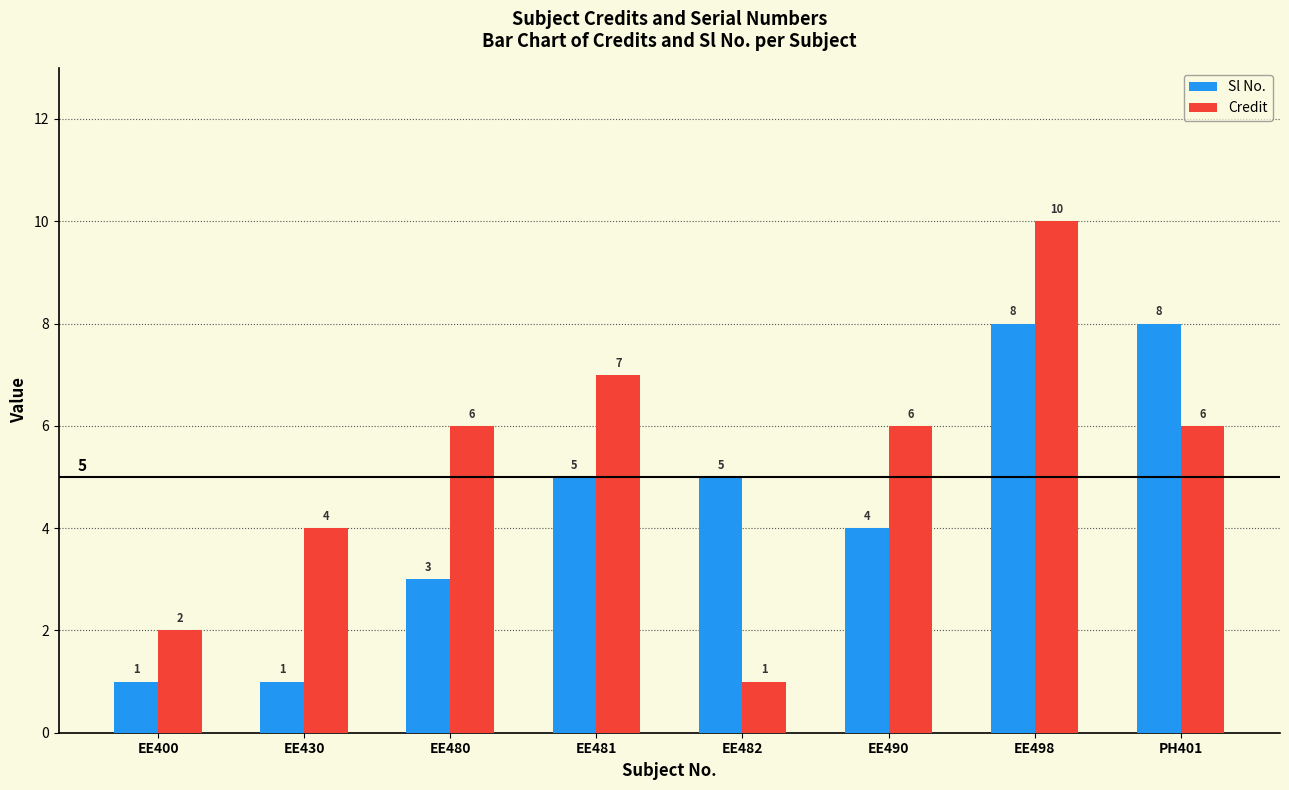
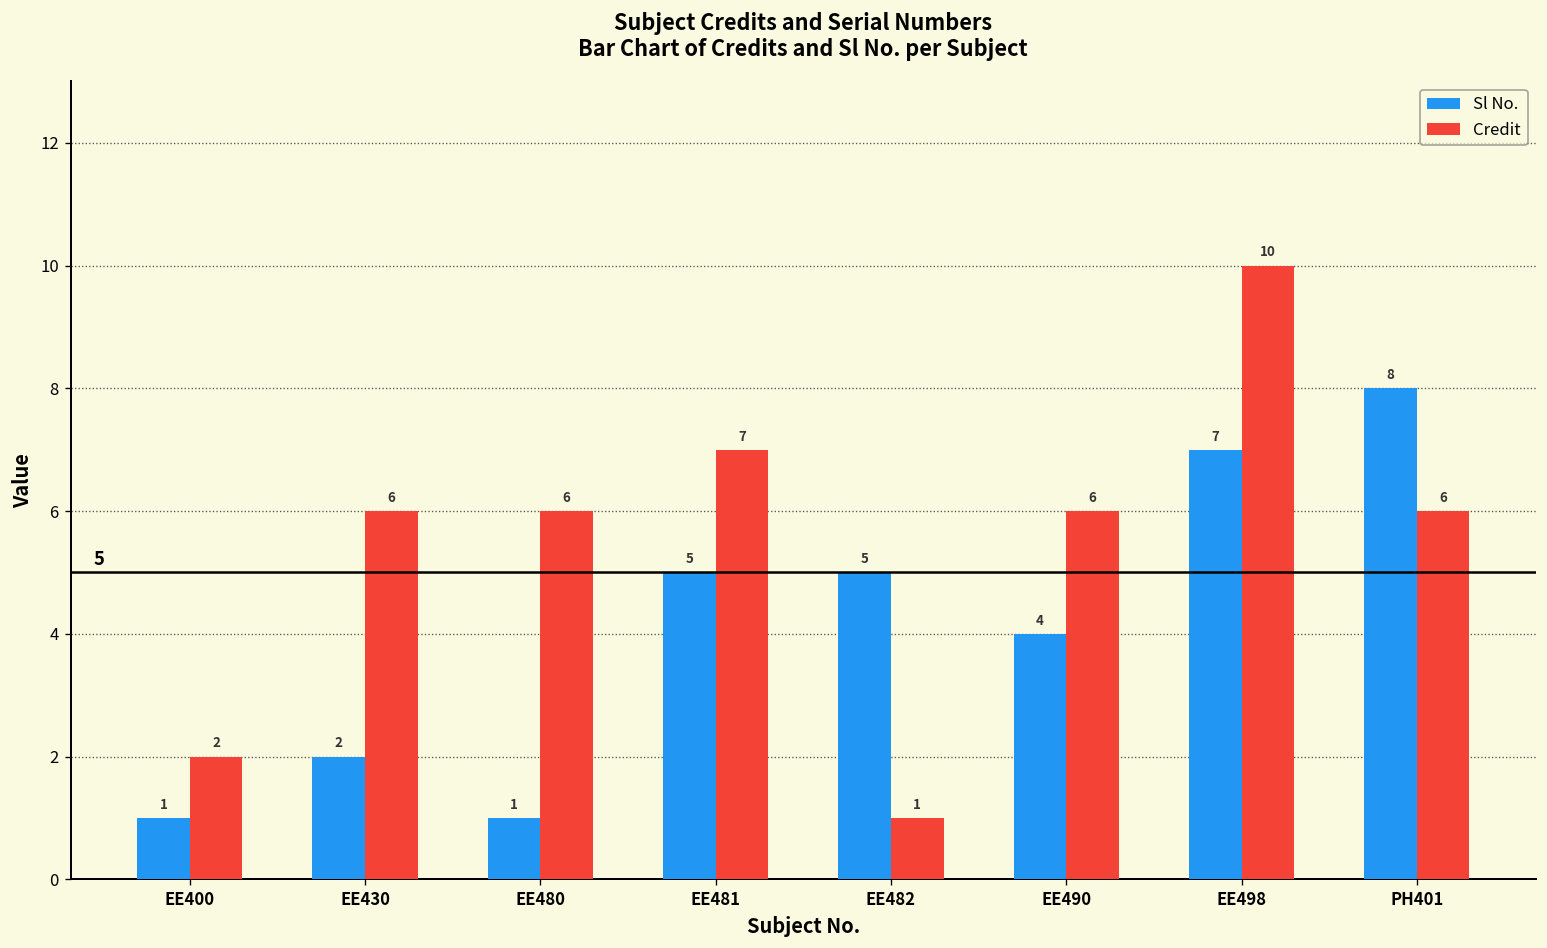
Sl No., EE430: 1 -> 2
Credit, EE430: 4 -> 6
Sl No., EE480: 3 -> 1
Sl No., EE498: 8 -> 7
